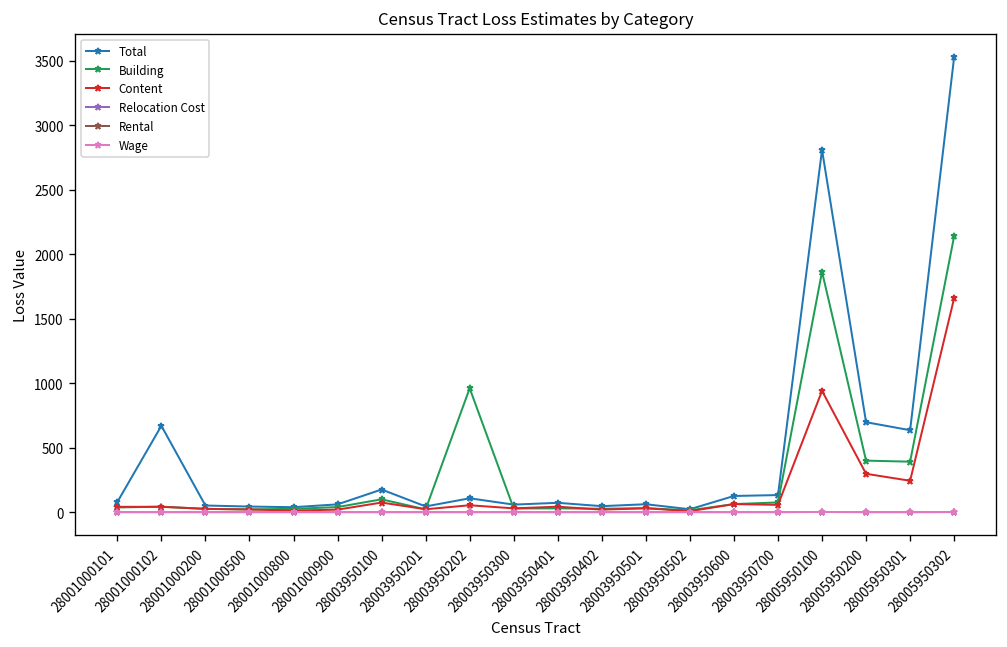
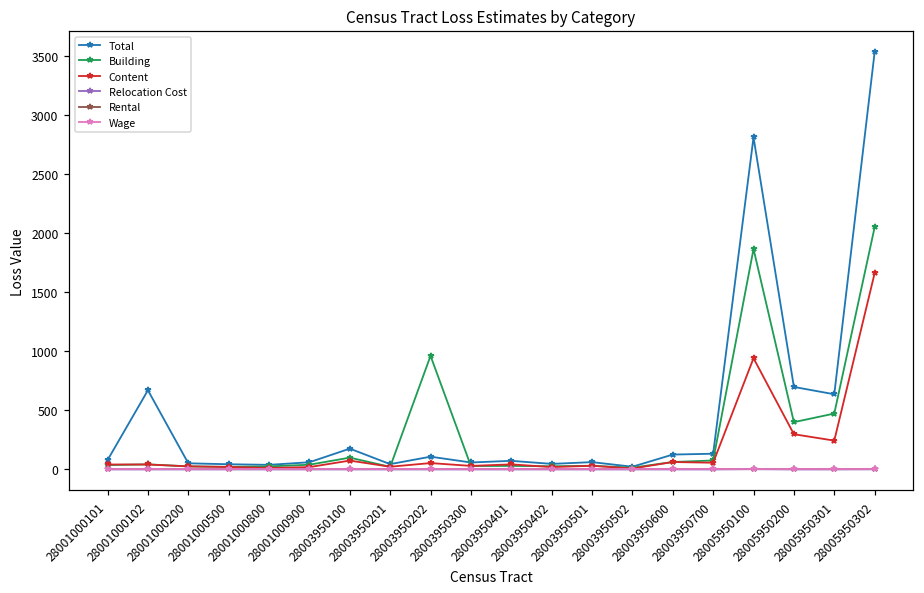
Building, 28005950301: 390 -> 470
Building, 28005950302: 2140 -> 2050
